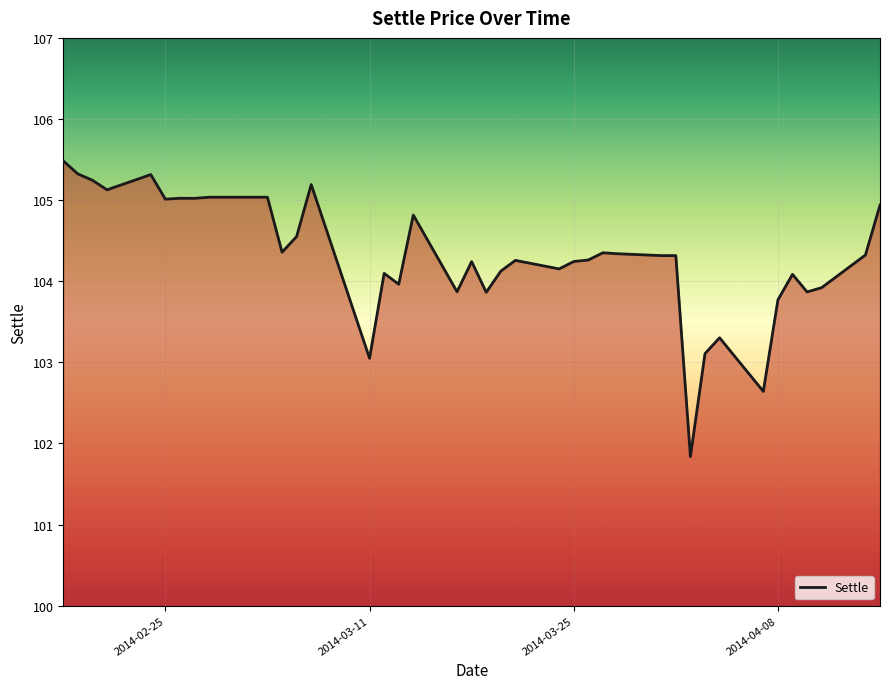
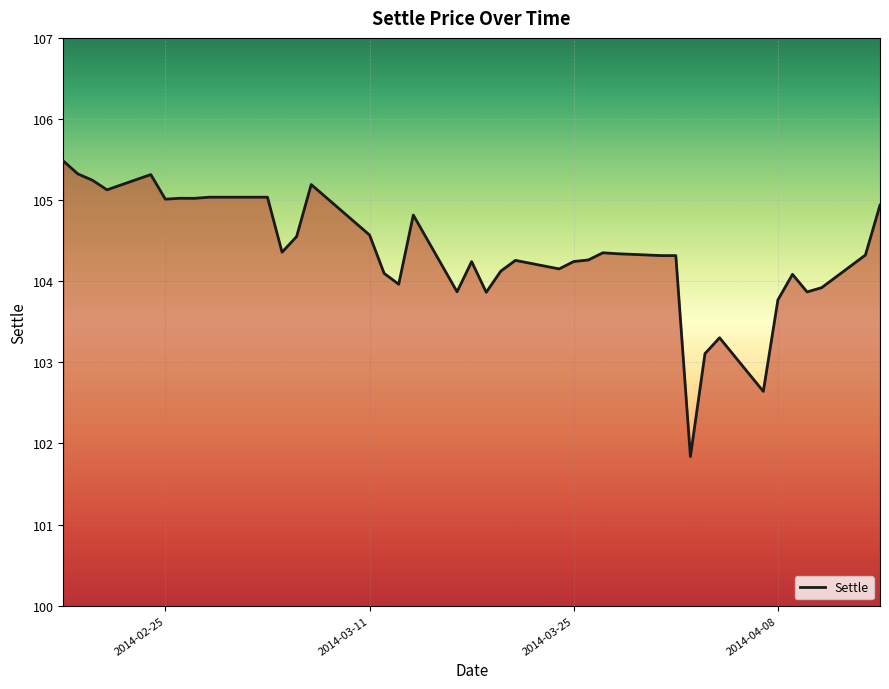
2014-03-11: 103.1 -> 104.6
